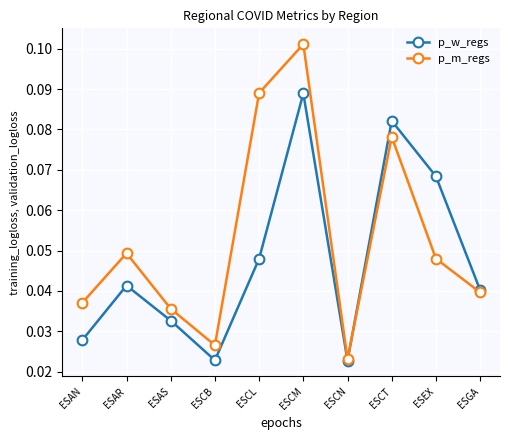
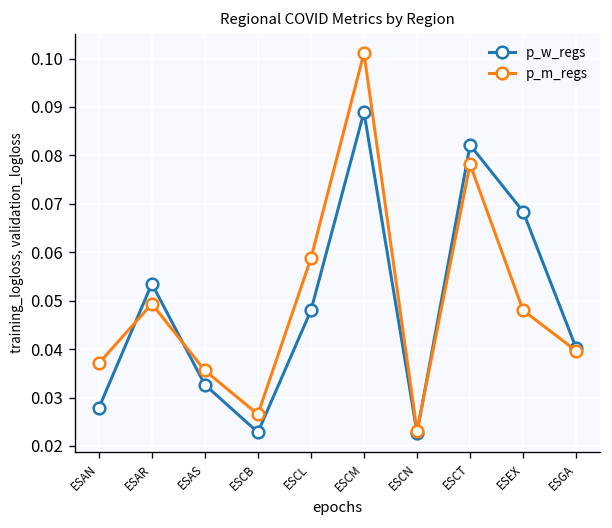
p_w_regs, ESAR: 0.041 -> 0.054
p_m_regs, ESCL: 0.089 -> 0.059
